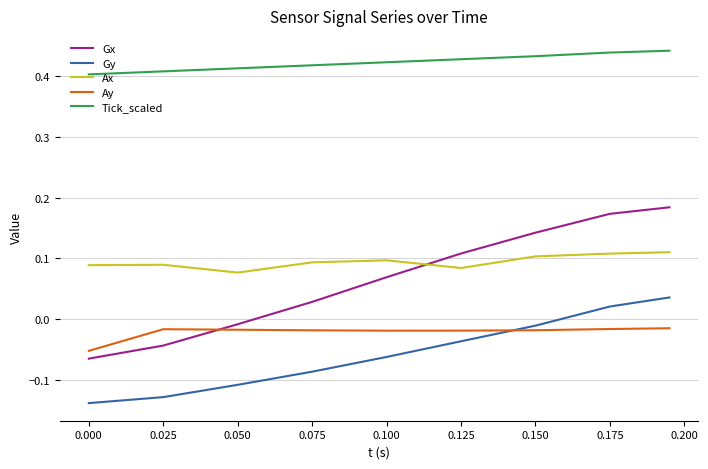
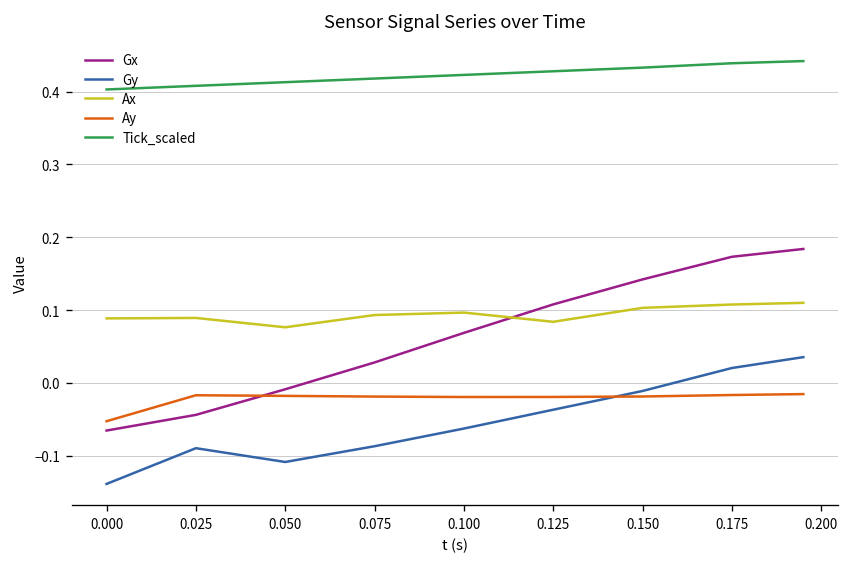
Gy, 0.025: -0.13 -> -0.09
